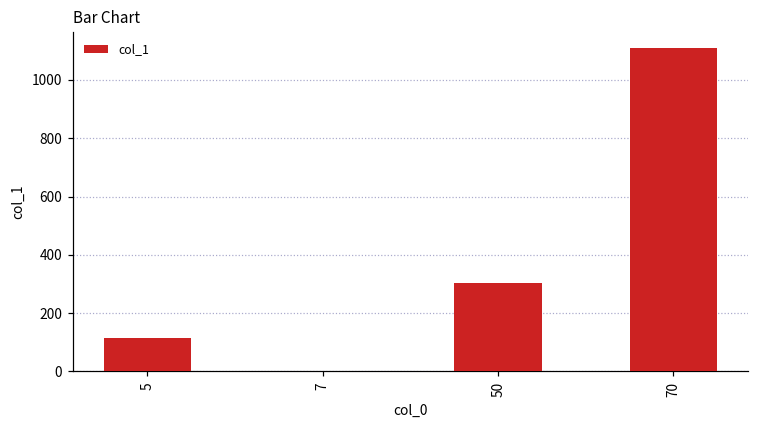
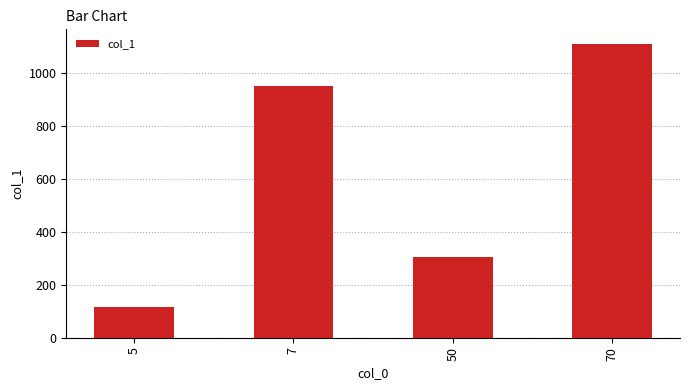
7: 0 -> 950
